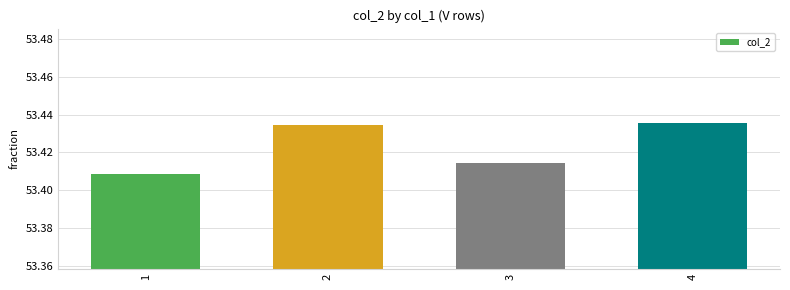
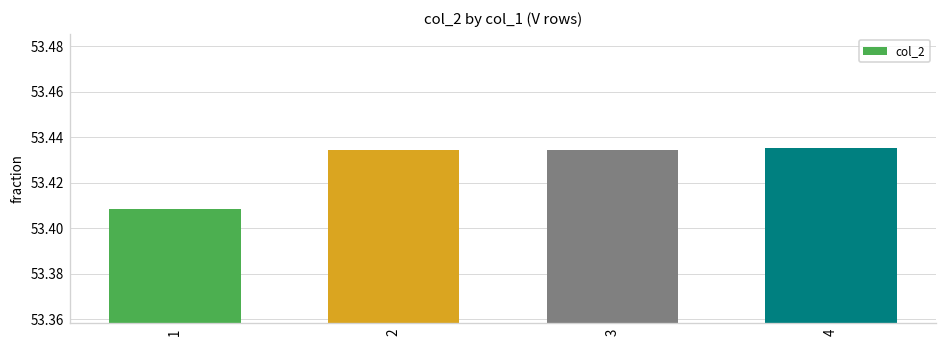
3: 53.414 -> 53.434
